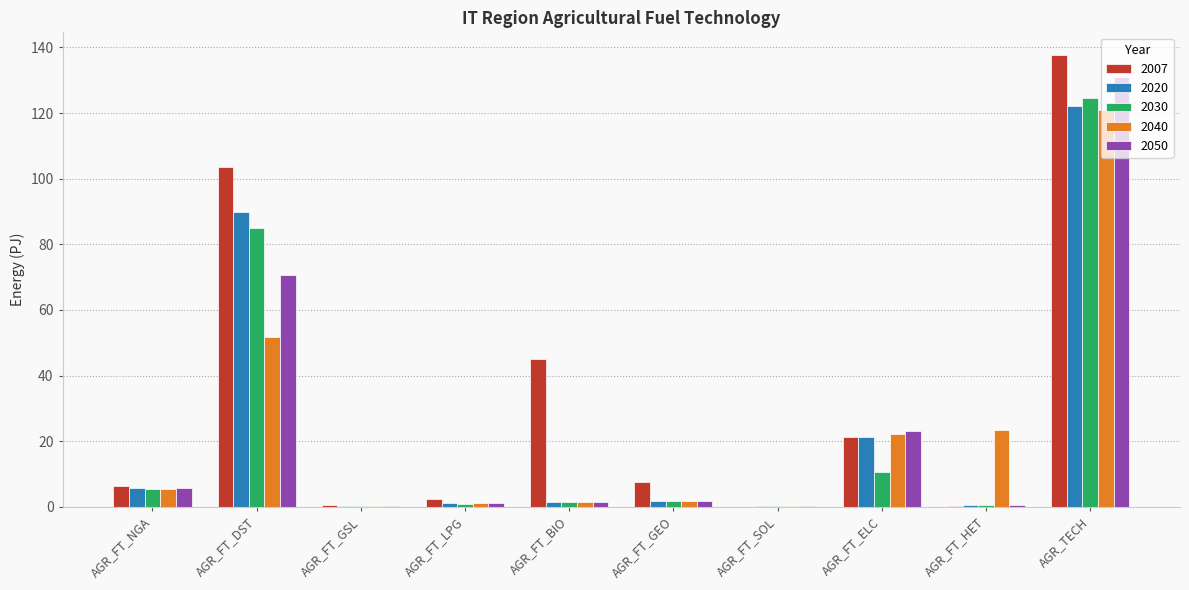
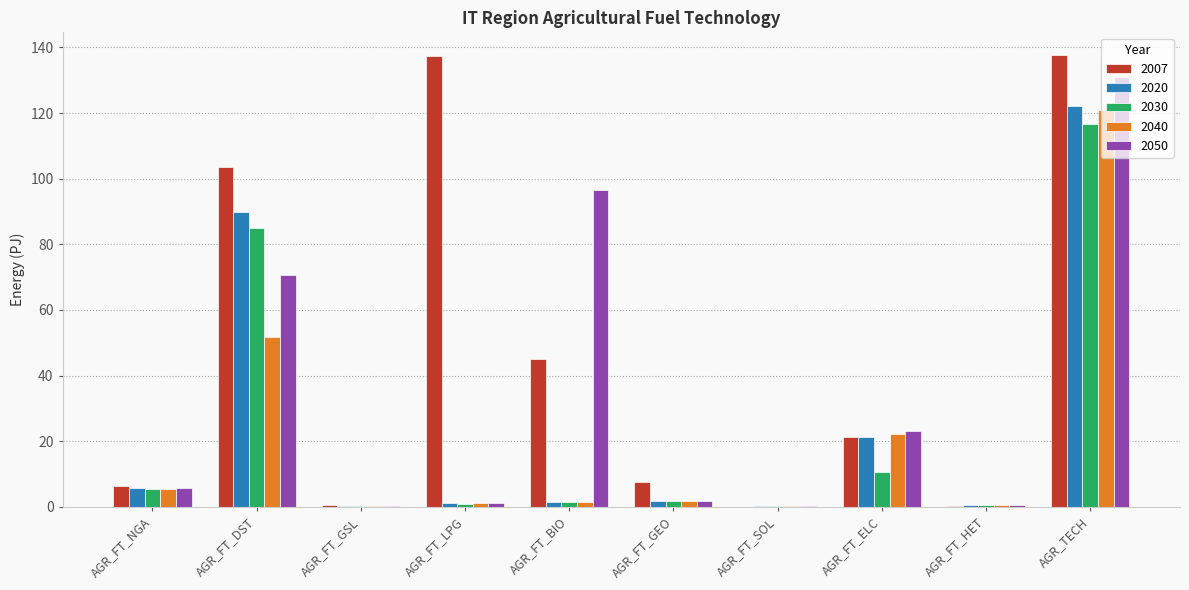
2007, AGR_FT_LPG: 2 -> 137
2050, AGR_FT_BIO: 1 -> 96
2040, AGR_FT_HET: 23 -> 1
2030, AGR_TECH: 125 -> 117
